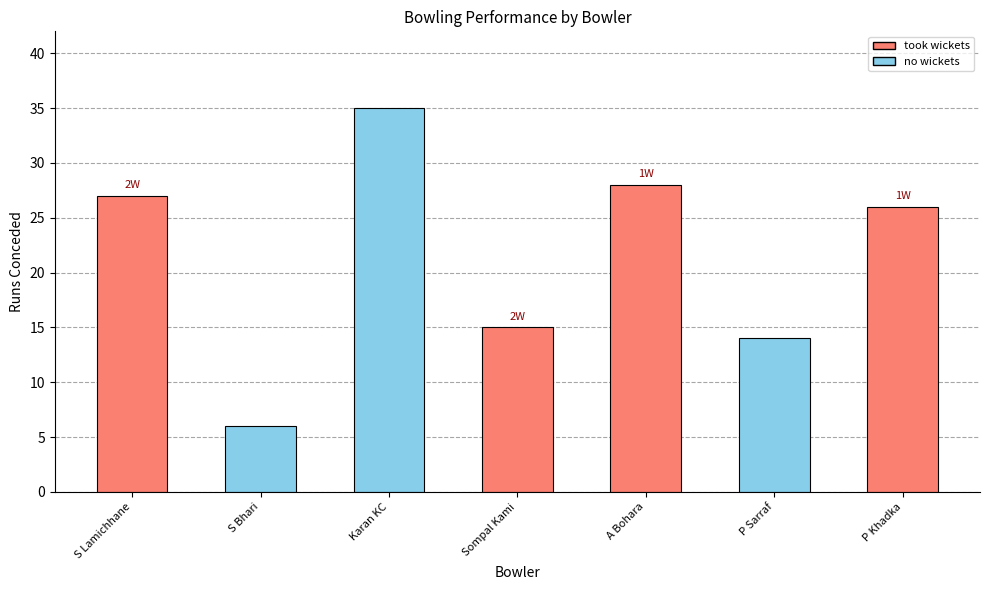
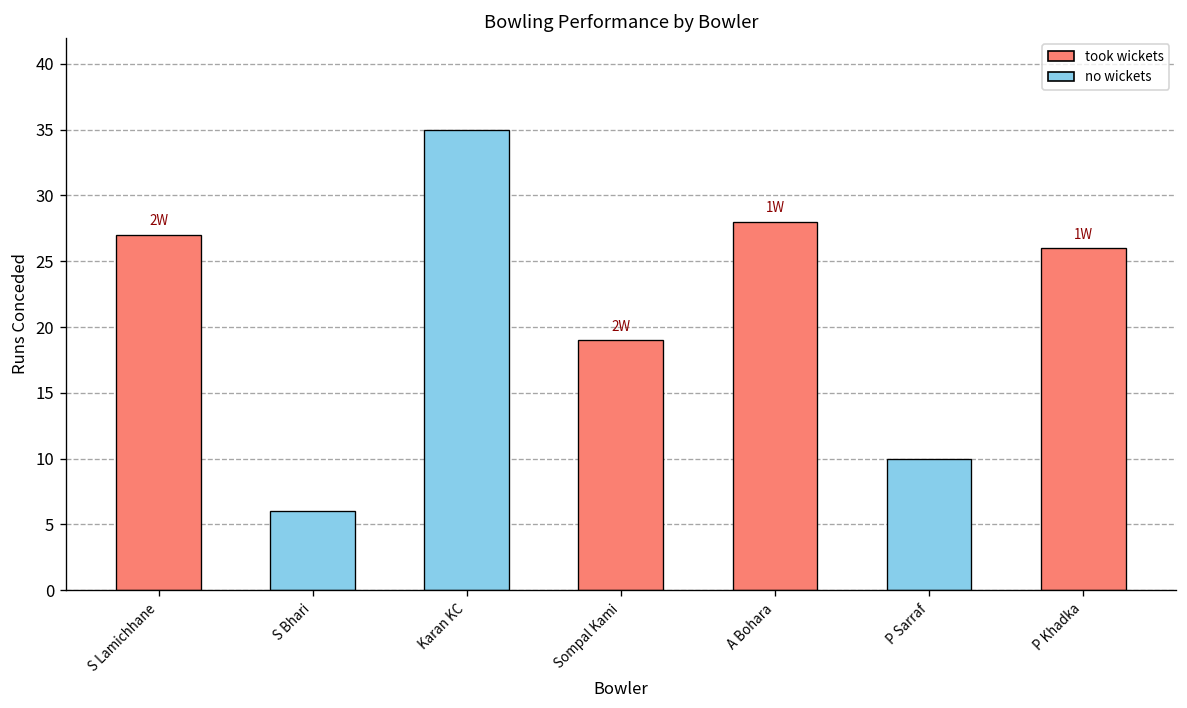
Sompal Kami: 15 -> 19
P Sarraf: 14 -> 10
